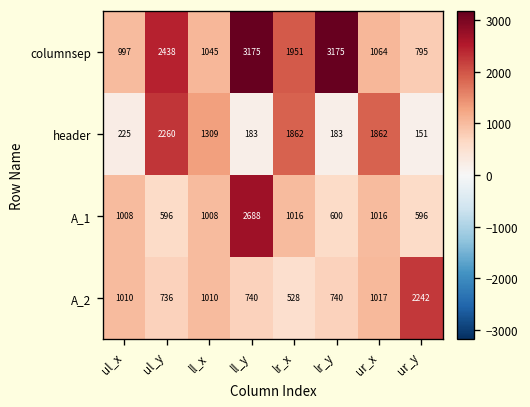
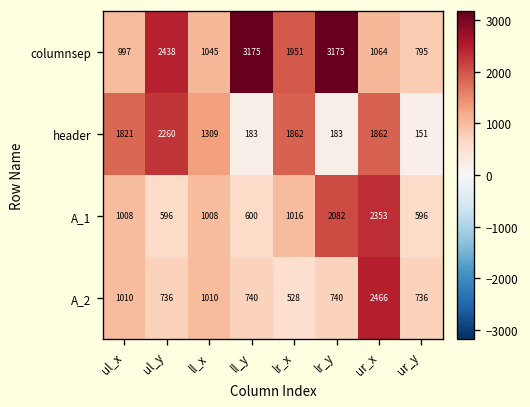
header, ul_x: 225 -> 1821
A_1, ll_y: 2688 -> 600
A_1, lr_y: 600 -> 2082
A_1, ur_x: 1016 -> 2353
A_2, ur_x: 1017 -> 2466
A_2, ur_y: 2242 -> 736
